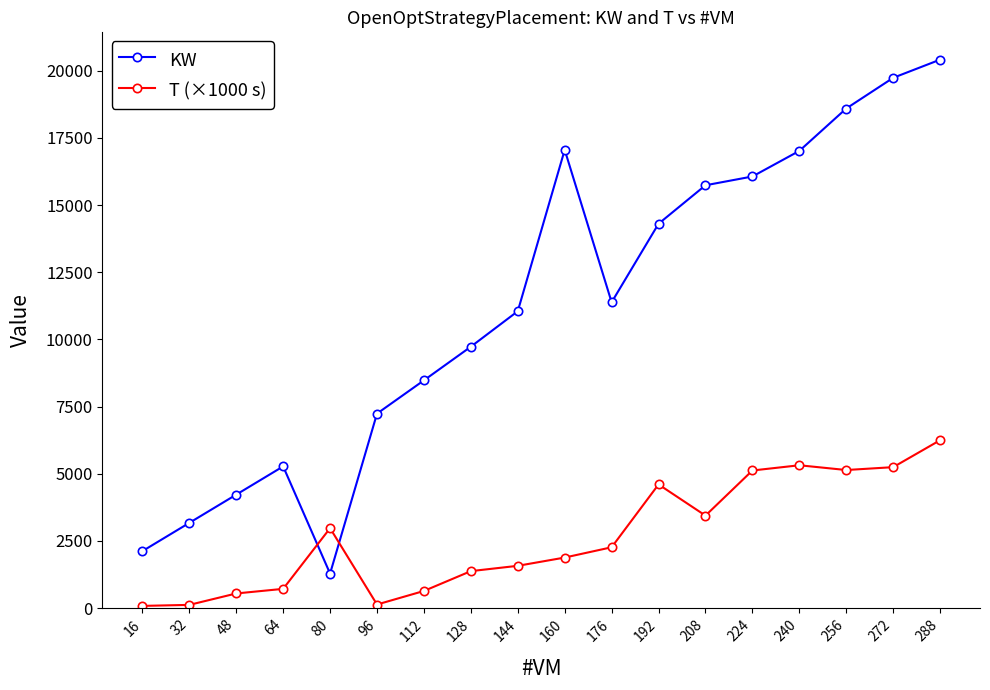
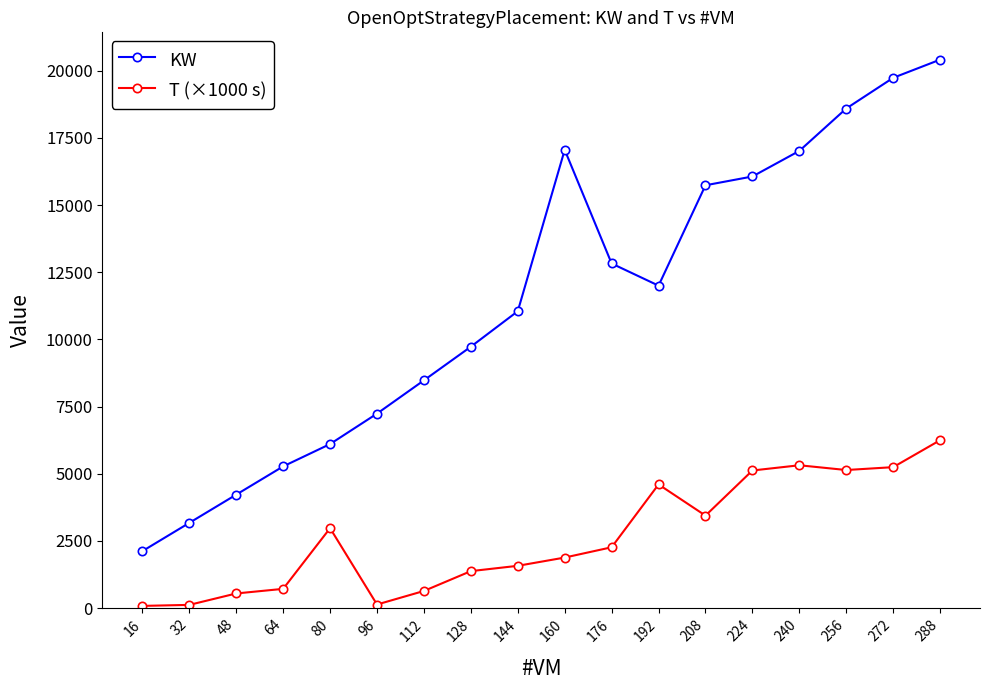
KW, 80: 1300 -> 6100
KW, 176: 11400 -> 12800
KW, 192: 14300 -> 12000
